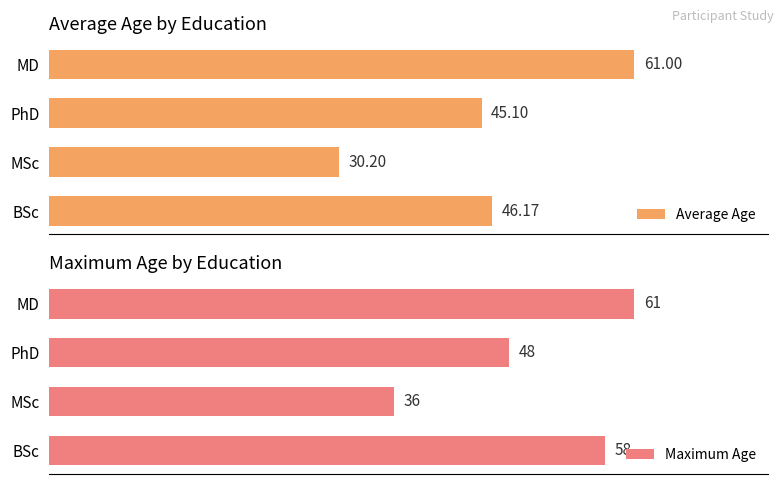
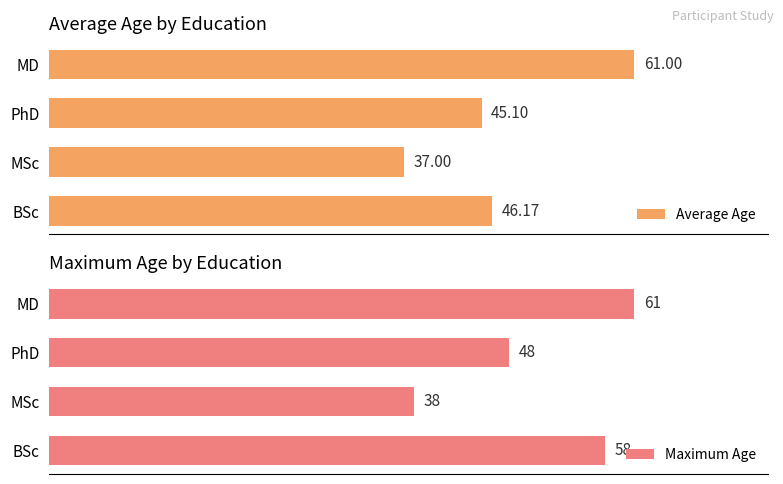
Average Age by Education, MSc: 30.20 -> 37.00
Maximum Age by Education, MSc: 36 -> 38
